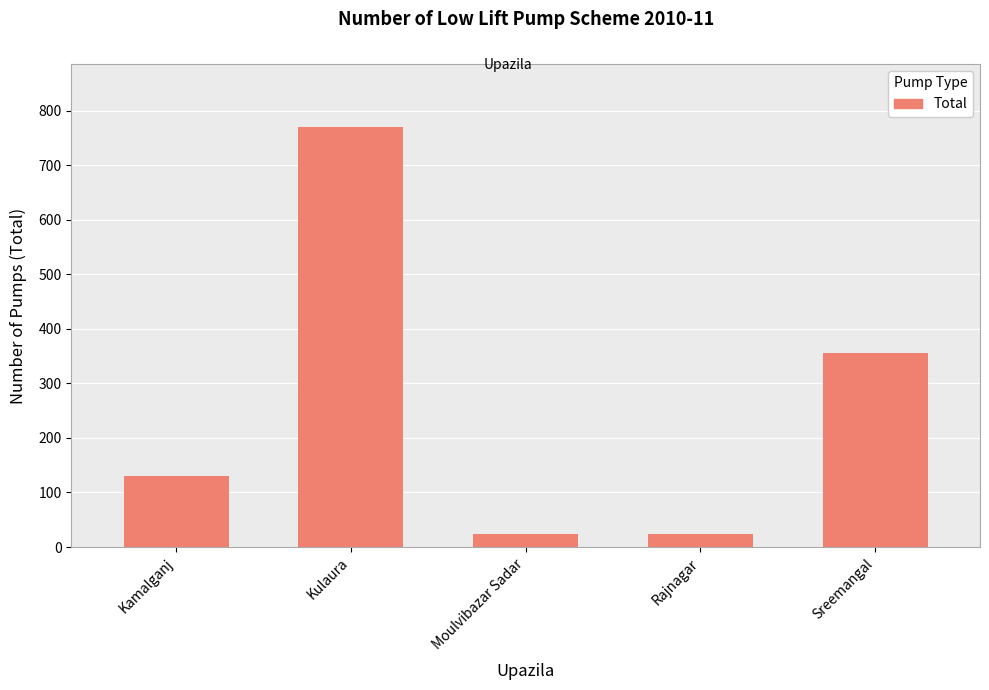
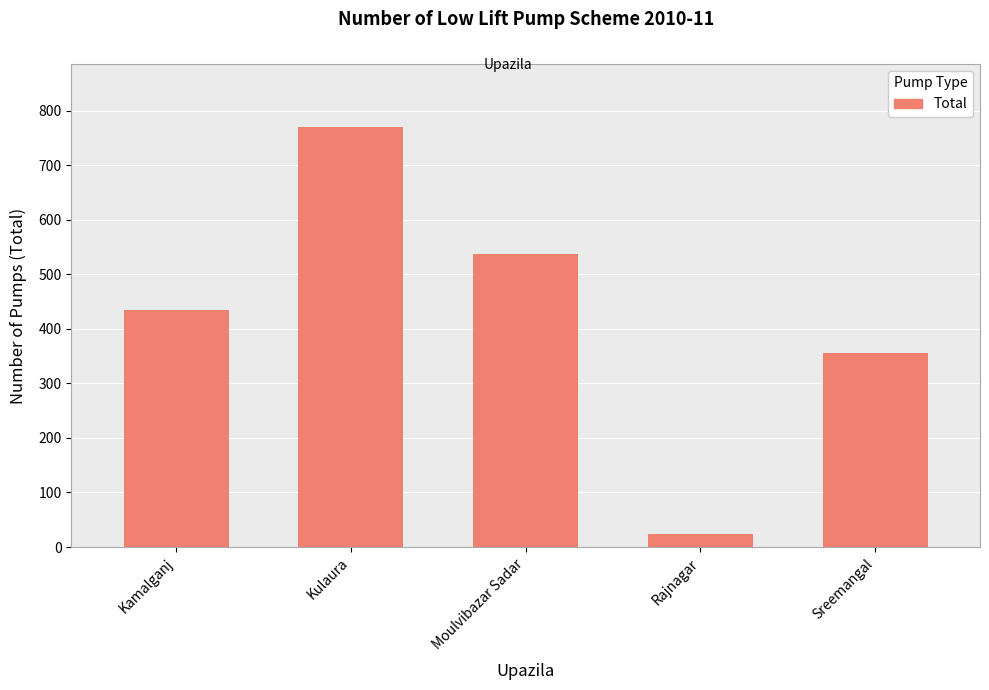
Kamalganj: 130 -> 440
Moulvibazar Sadar: 20 -> 540
